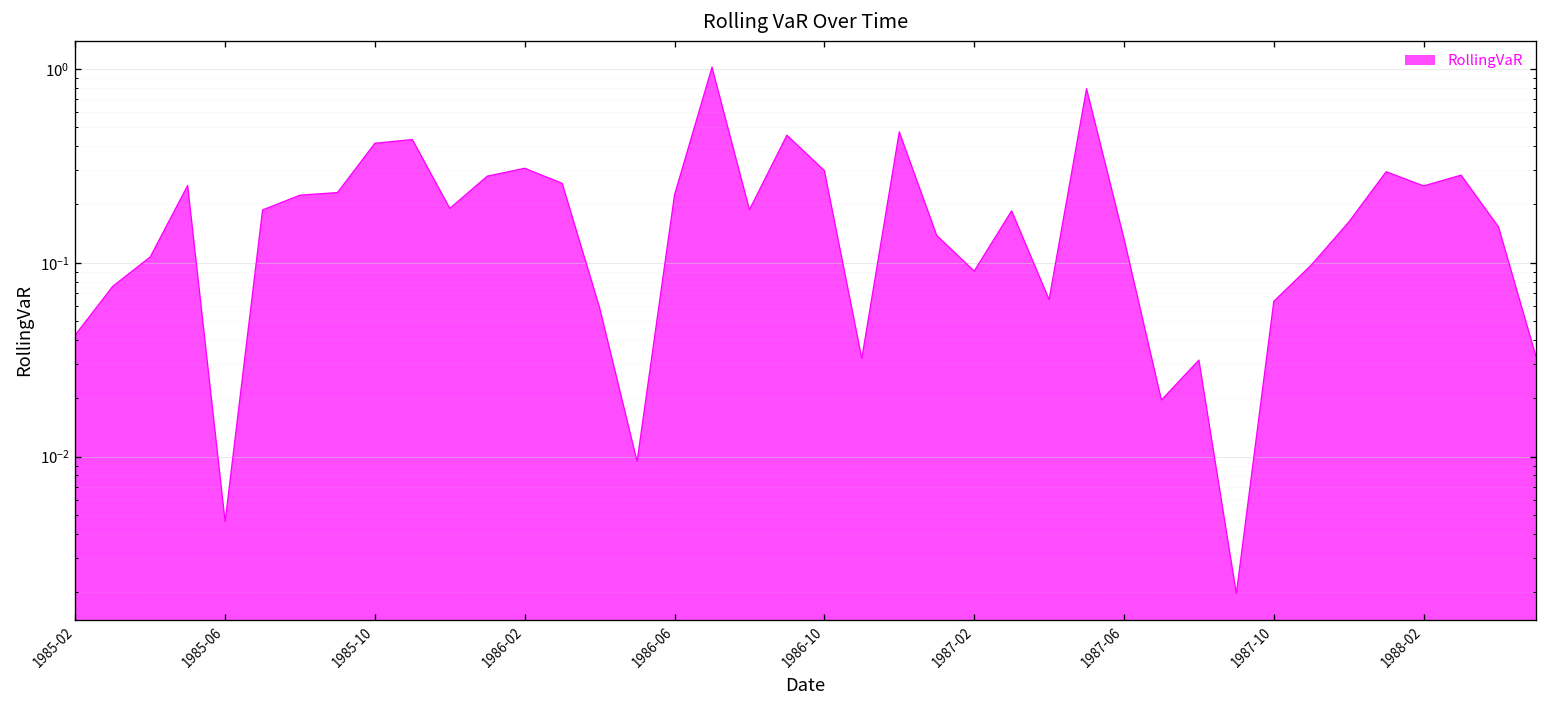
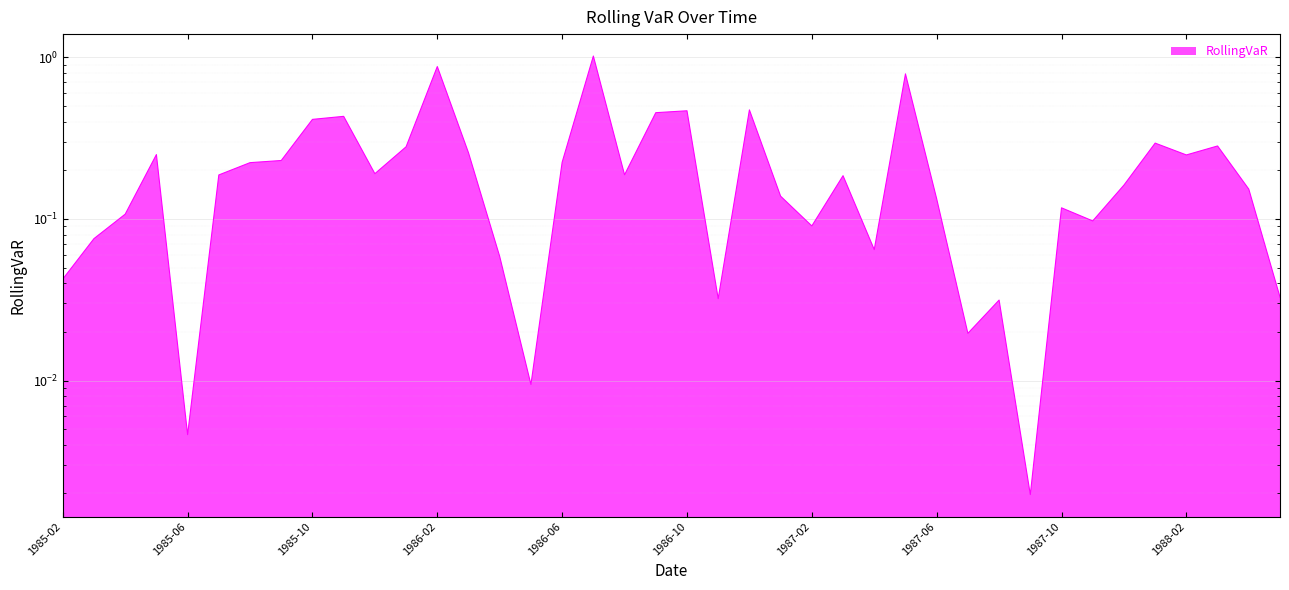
1986-02: 0.31 -> 0.9
1986-10: 0.30 -> 0.47
1987-10: 0.063 -> 0.12
